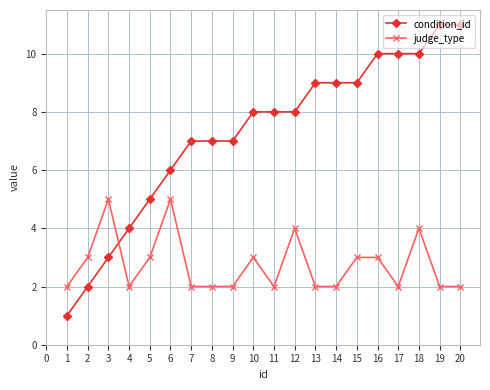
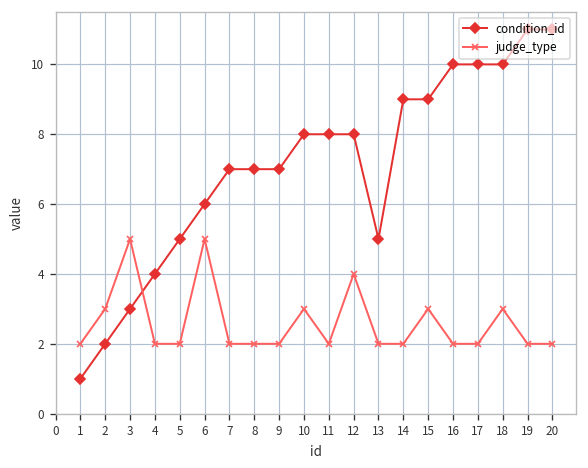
judge_type, 5: 3 -> 2
condition_id, 13: 9 -> 5
judge_type, 16: 3 -> 2
judge_type, 18: 4 -> 3
